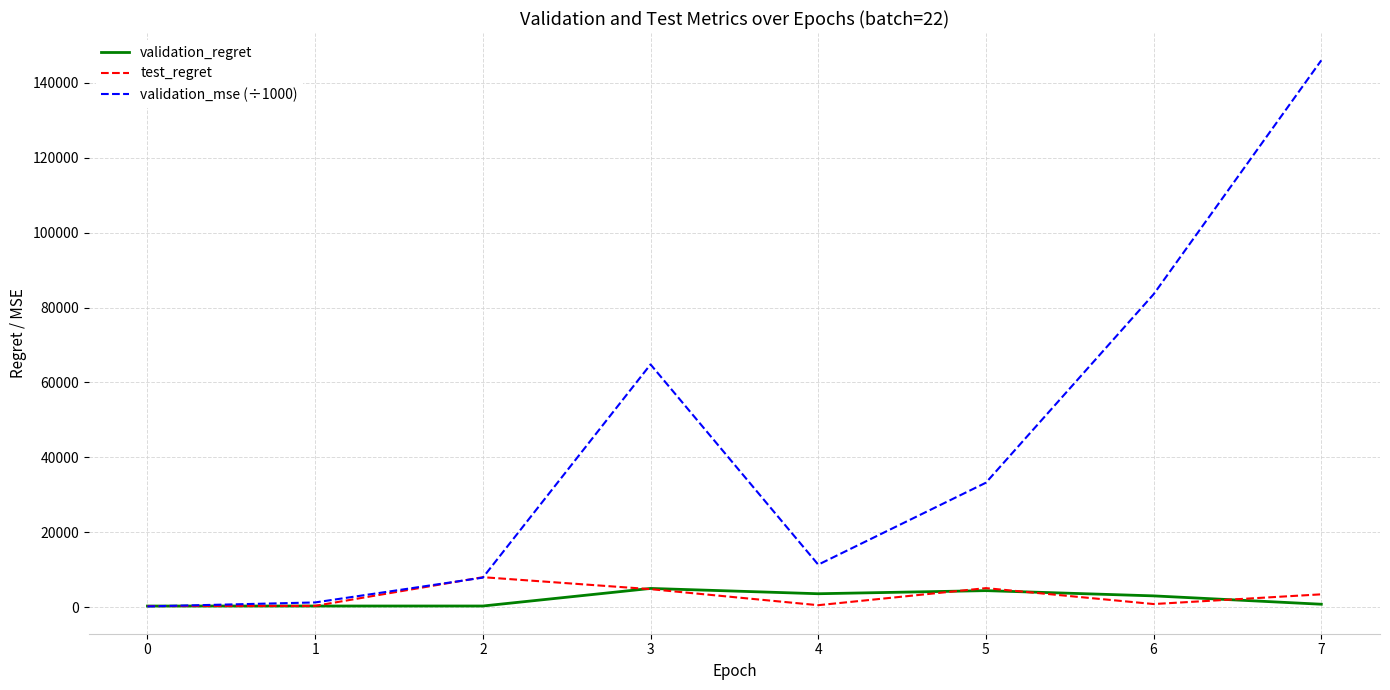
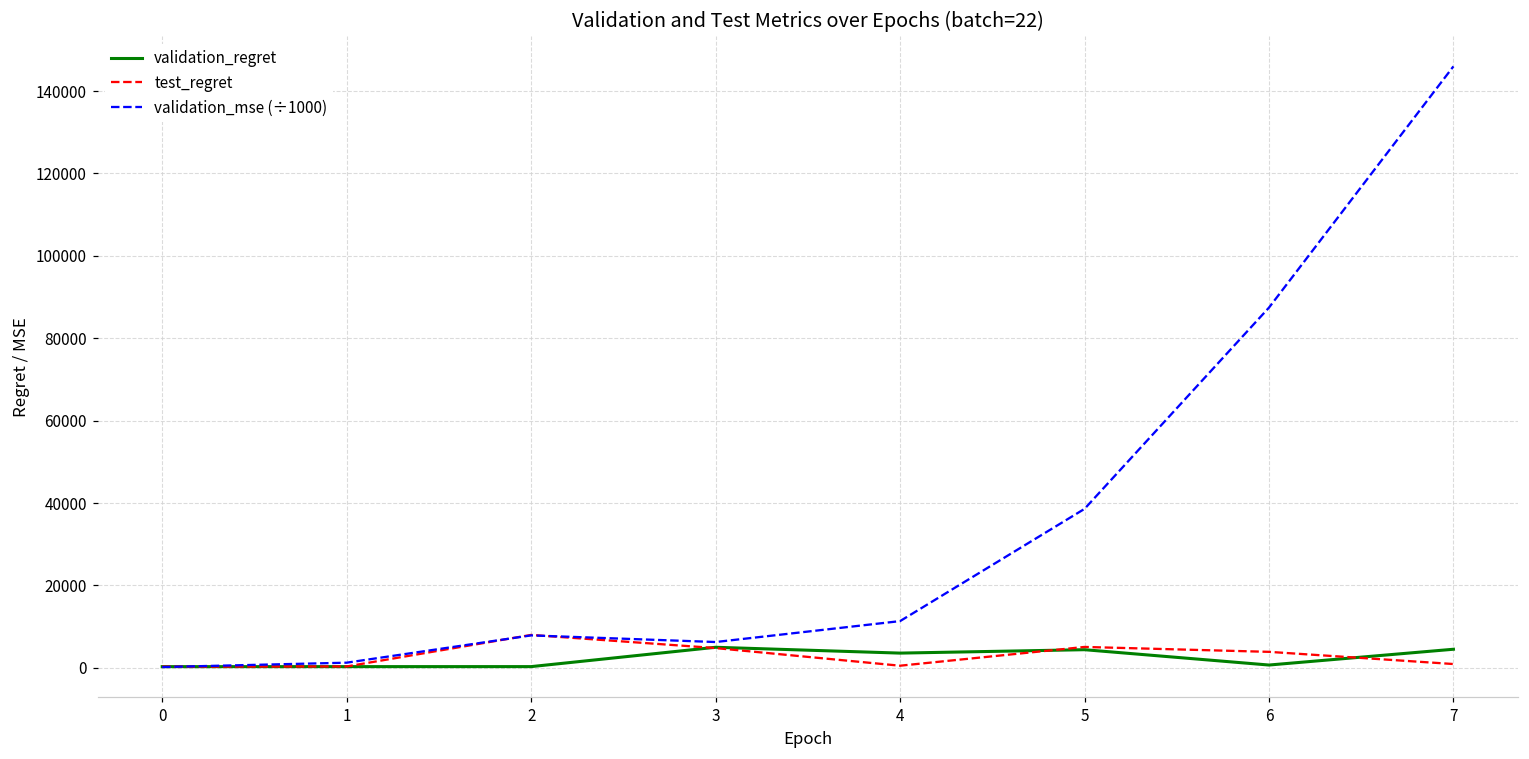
validation_mse (÷1000), 3: 65000 -> 6000
validation_mse (÷1000), 5: 33000 -> 39000
validation_regret, 6: 3000 -> 1000
test_regret, 6: 1000 -> 4000
validation_mse (÷1000), 6: 84000 -> 87000
validation_regret, 7: 1000 -> 5000
test_regret, 7: 3000 -> 1000
